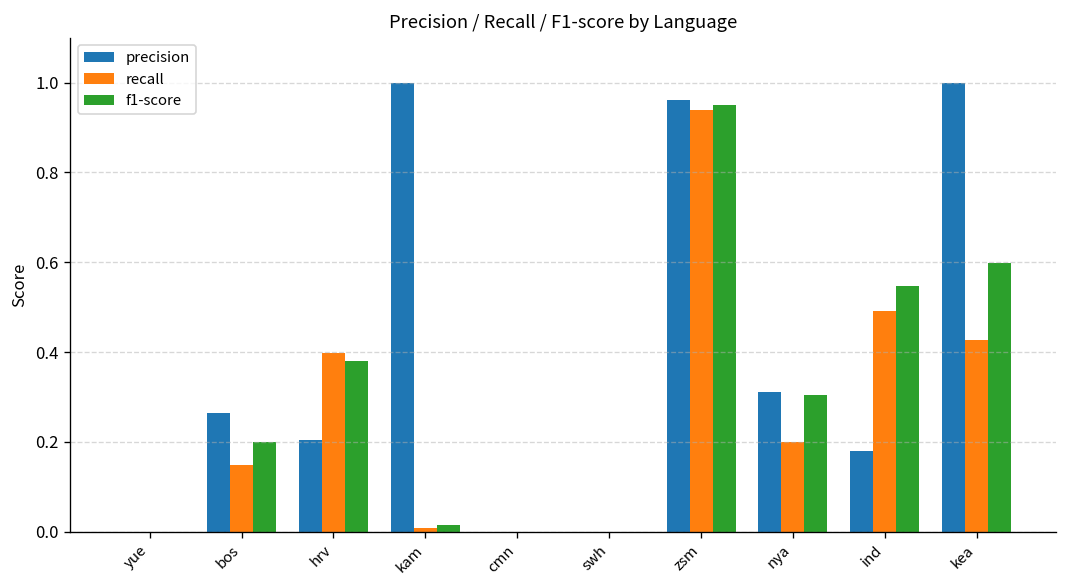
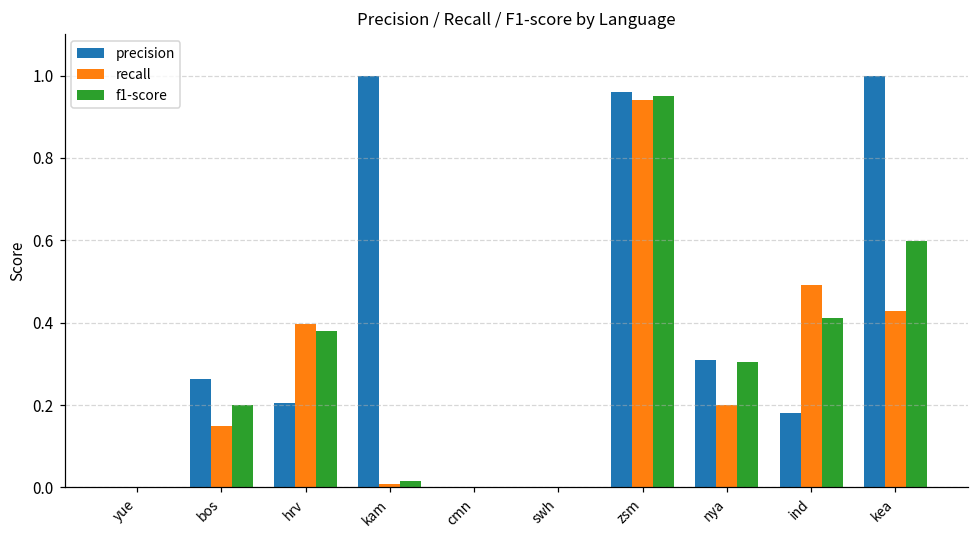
f1-score, ind: 0.55 -> 0.41
